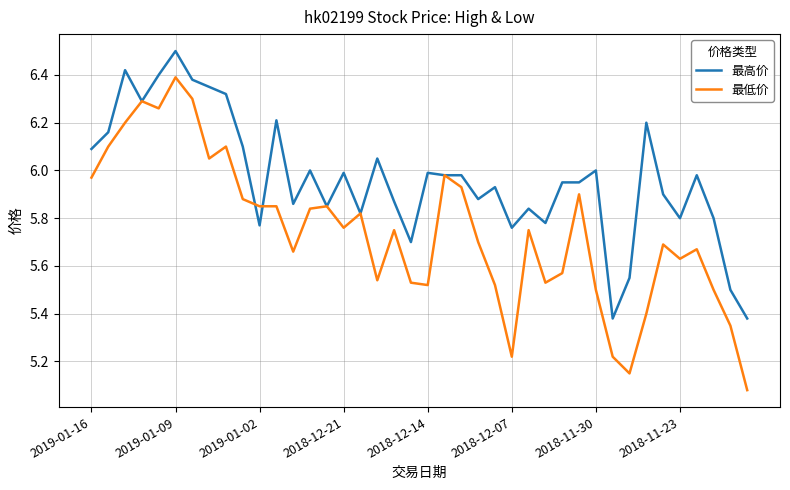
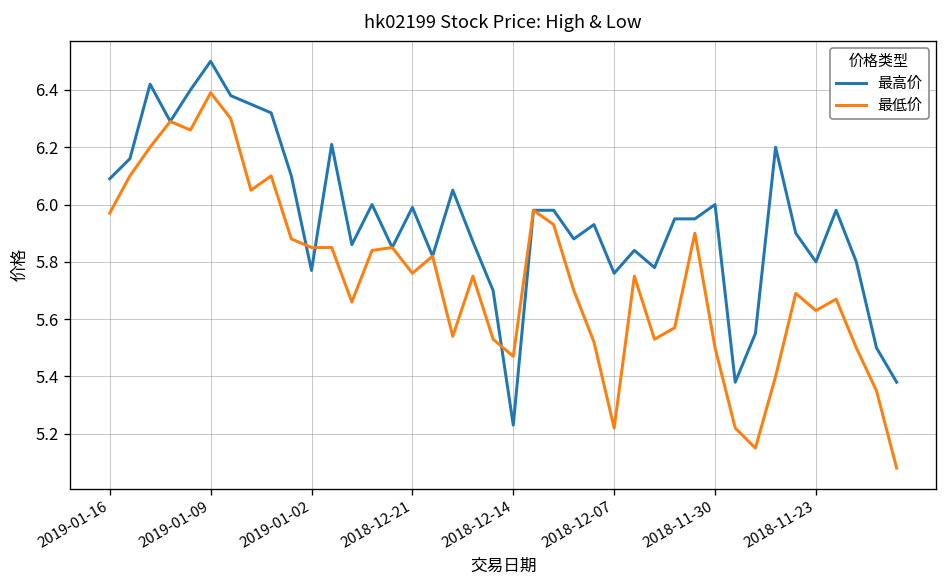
最高价, 2018-12-14: 5.99 -> 5.23
最低价, 2018-12-14: 5.52 -> 5.47
